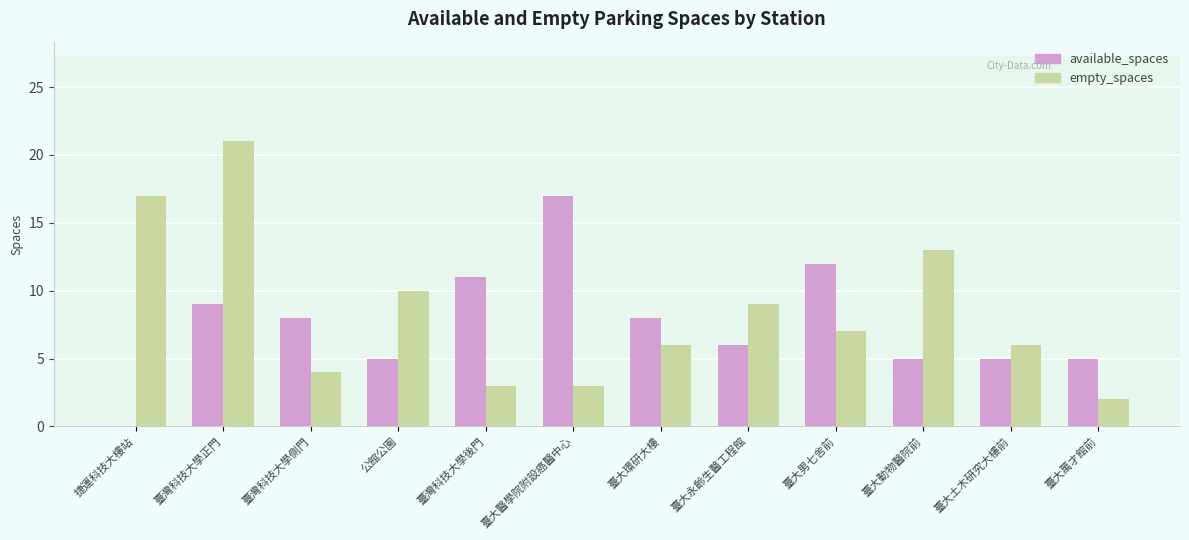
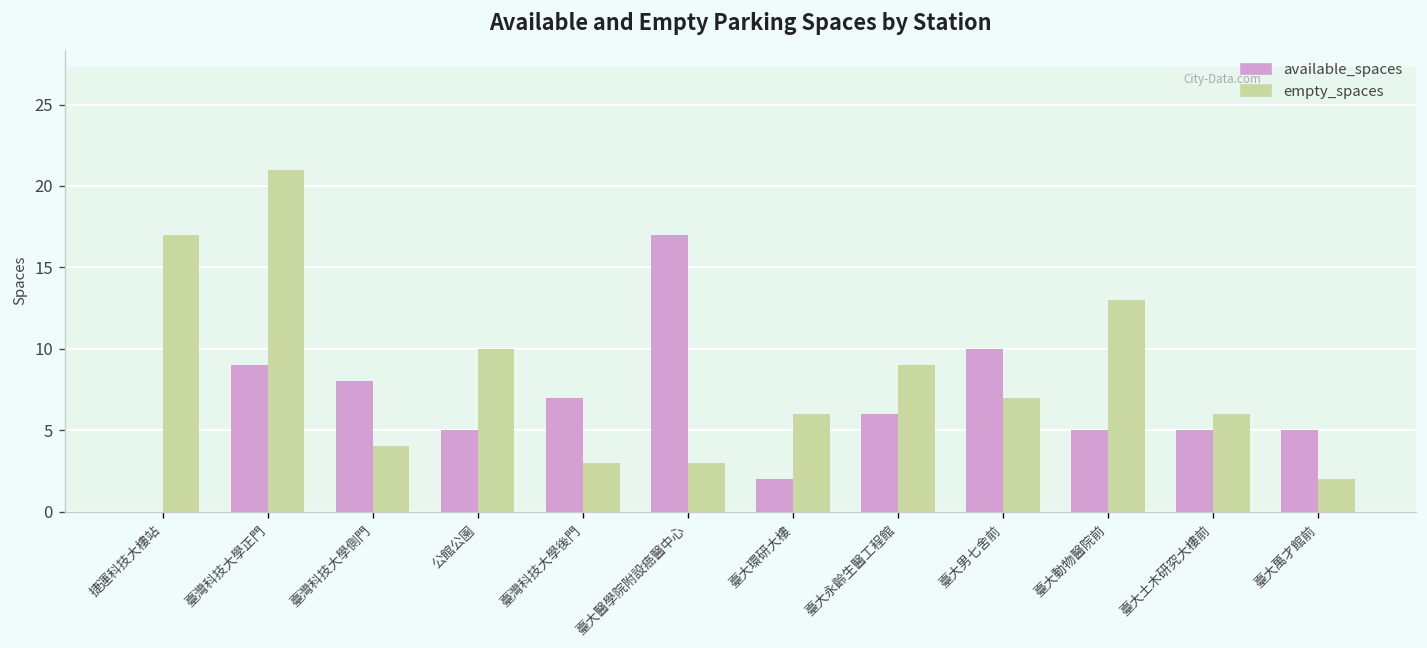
available_spaces, 臺灣科技大學後門: 11 -> 7
available_spaces, 臺大環研大樓: 8 -> 2
available_spaces, 臺大男七舍前: 12 -> 10
